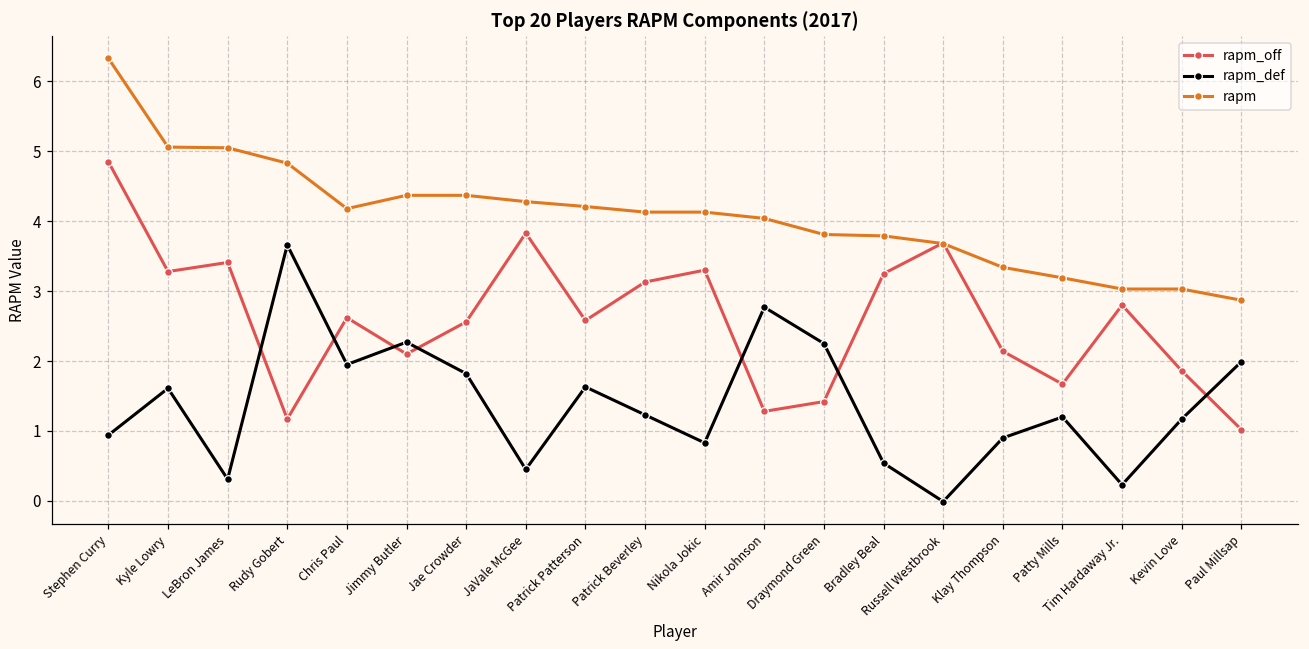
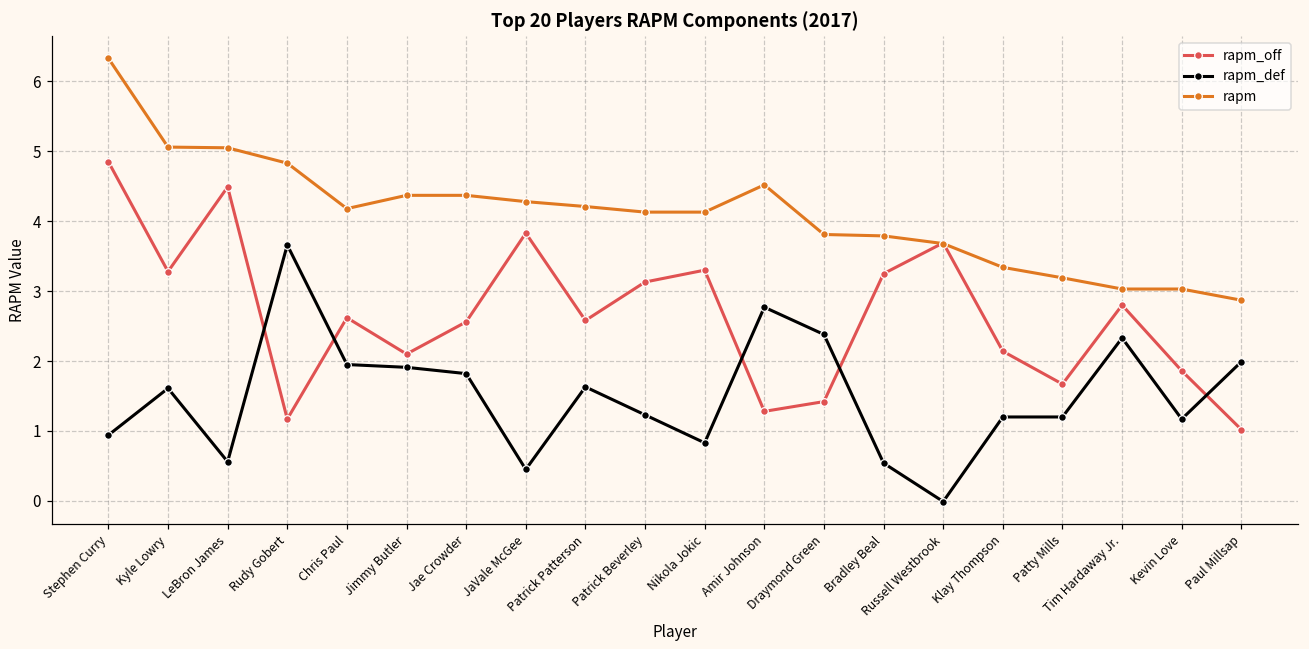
rapm_off, LeBron James: 3.4 -> 4.5
rapm_def, LeBron James: 0.3 -> 0.6
rapm_def, Jimmy Butler: 2.3 -> 1.9
rapm, Amir Johnson: 4.0 -> 4.5
rapm_def, Draymond Green: 2.3 -> 2.4
rapm_def, Klay Thompson: 0.9 -> 1.2
rapm_def, Tim Hardaway Jr.: 0.2 -> 2.3
